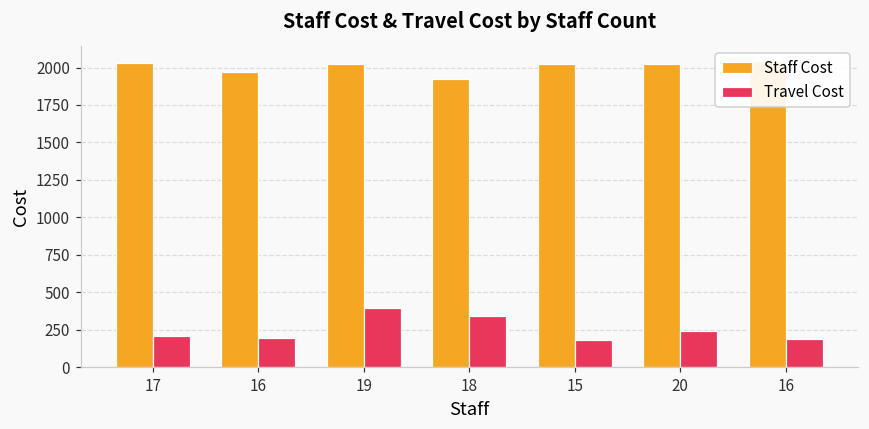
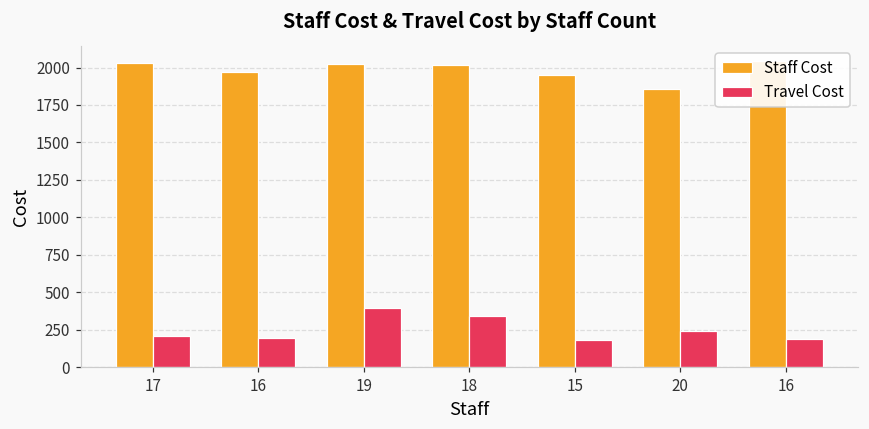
Staff Cost, 18: 1920 -> 2010
Staff Cost, 15: 2020 -> 1950
Staff Cost, 20: 2020 -> 1860
